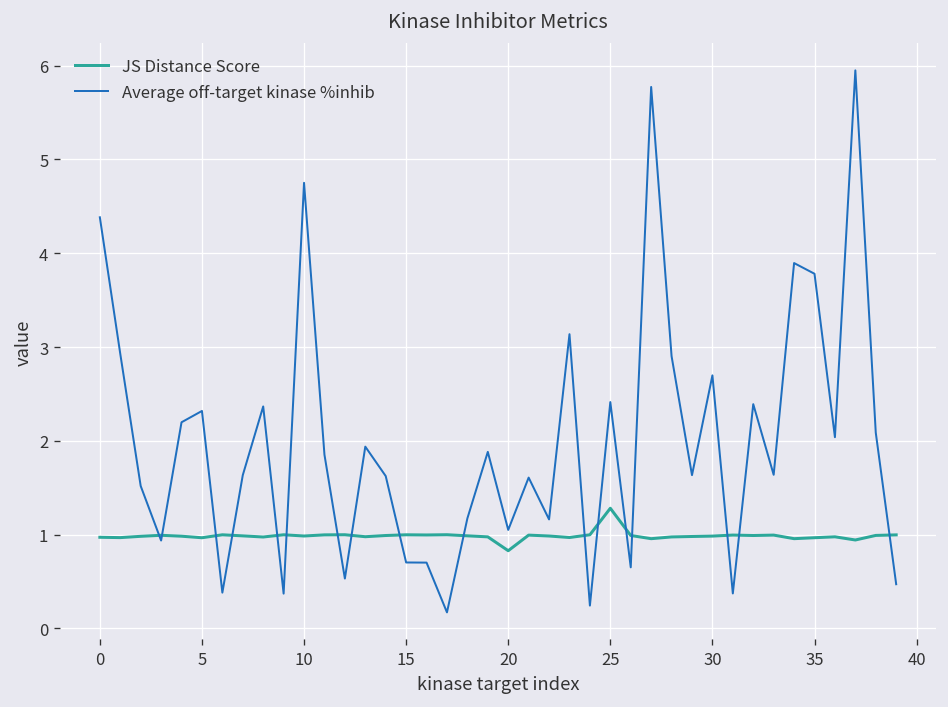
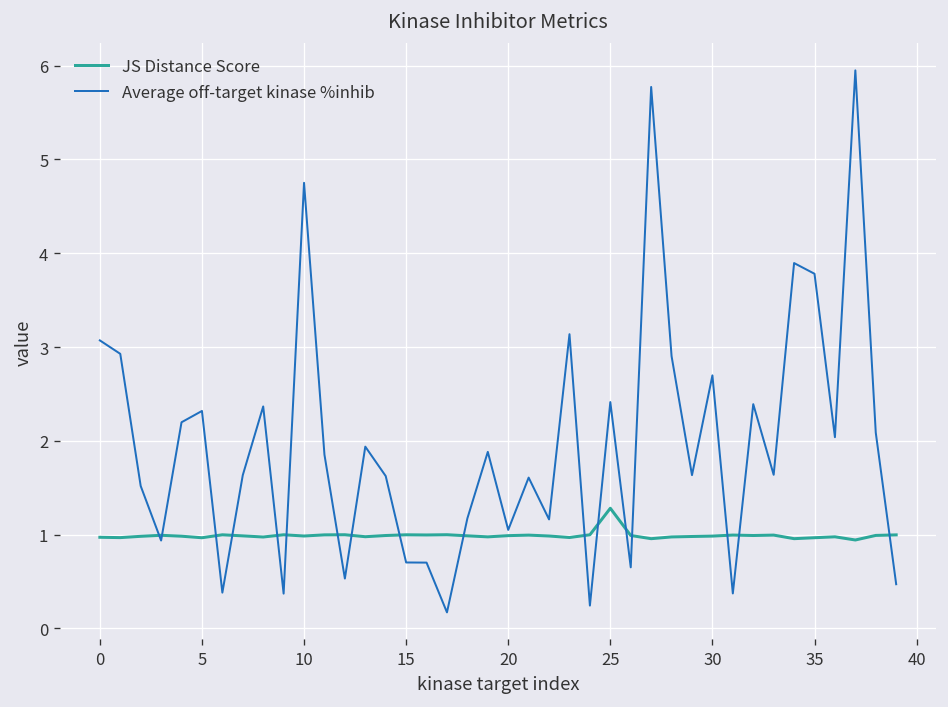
Average off-target kinase %inhib, 0: 4.4 -> 3.1
JS Distance Score, 20: 0.8 -> 1.0
